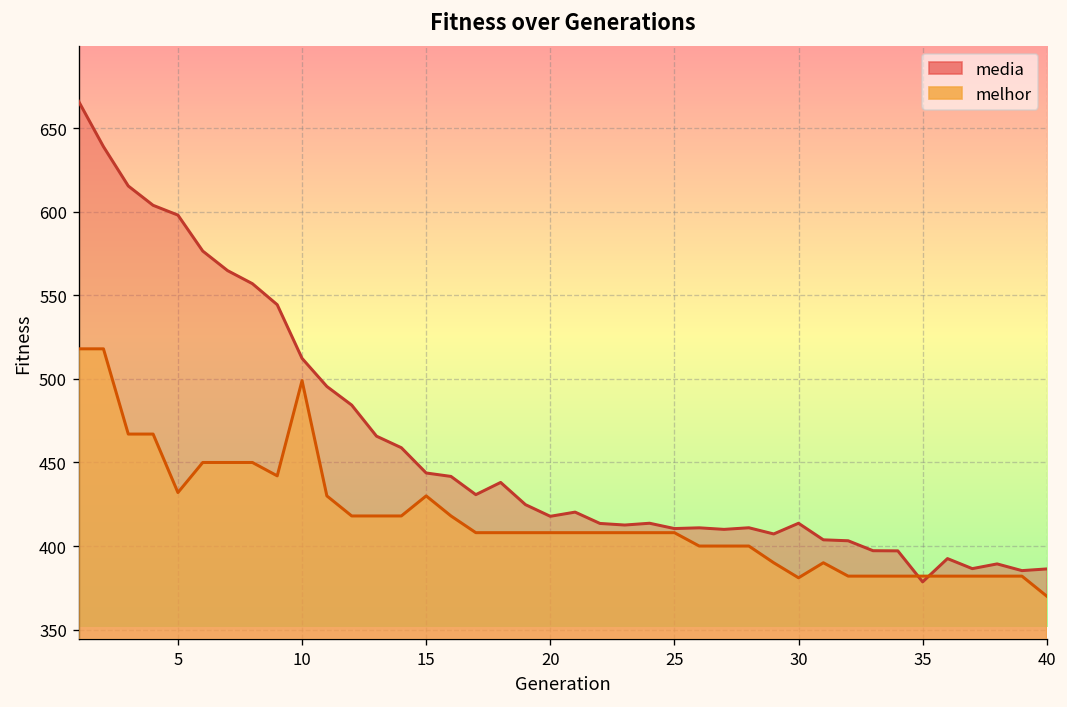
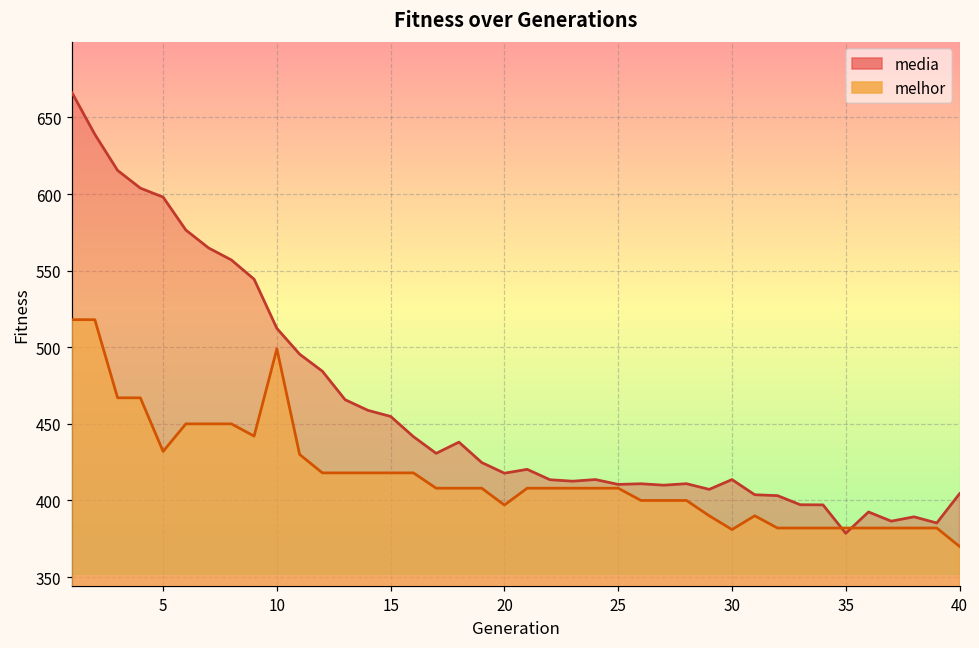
media, 15: 444 -> 455
melhor, 15: 430 -> 418
melhor, 20: 408 -> 397
media, 40: 386 -> 404
